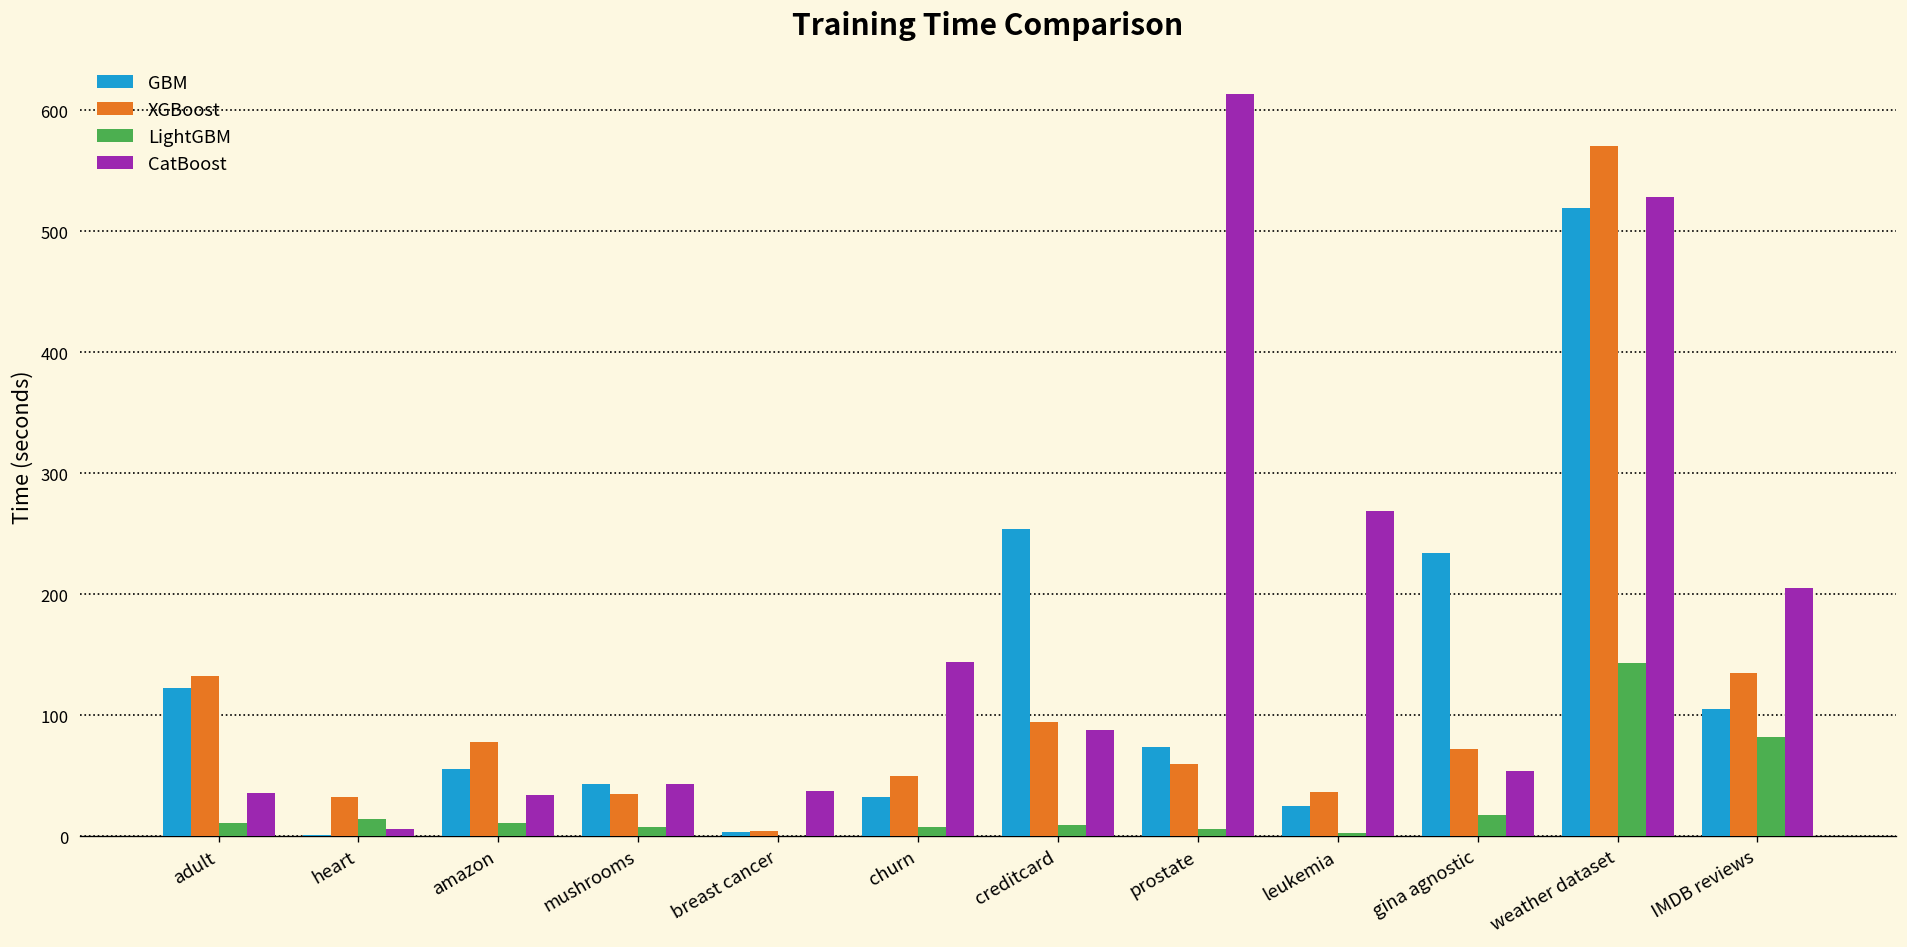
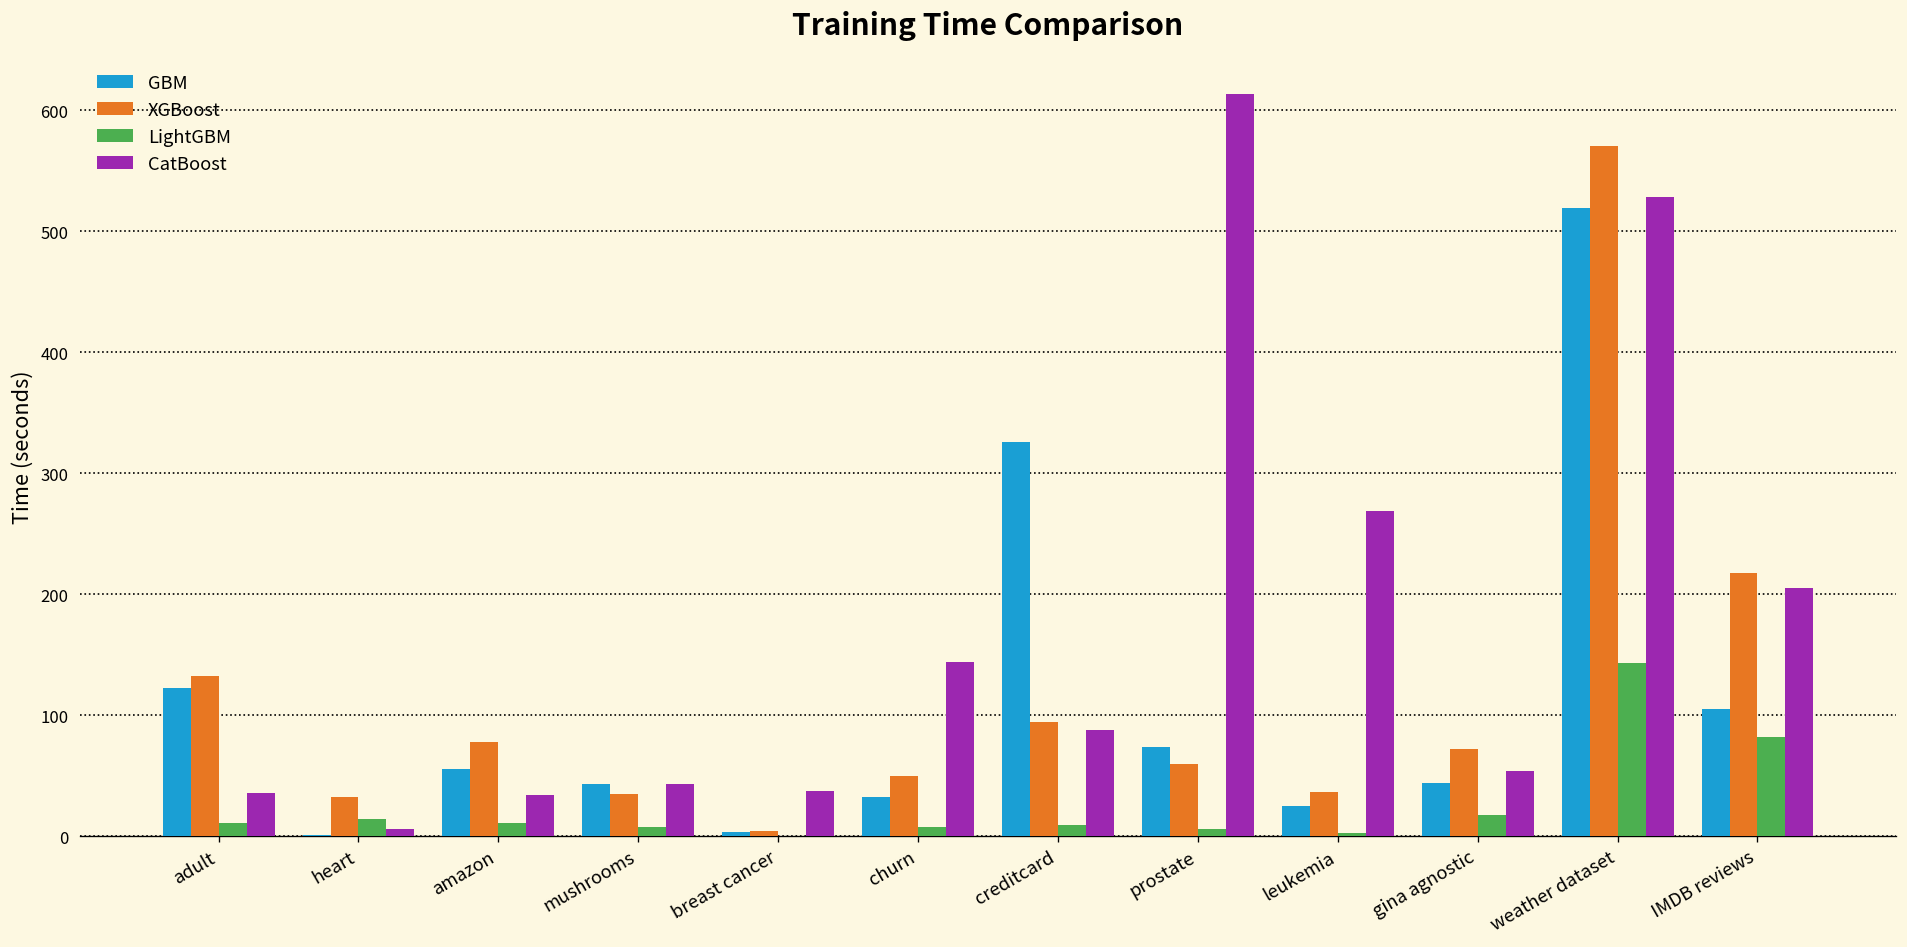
GBM, creditcard: 254 -> 326
GBM, gina agnostic: 234 -> 44
XGBoost, IMDB reviews: 135 -> 218
